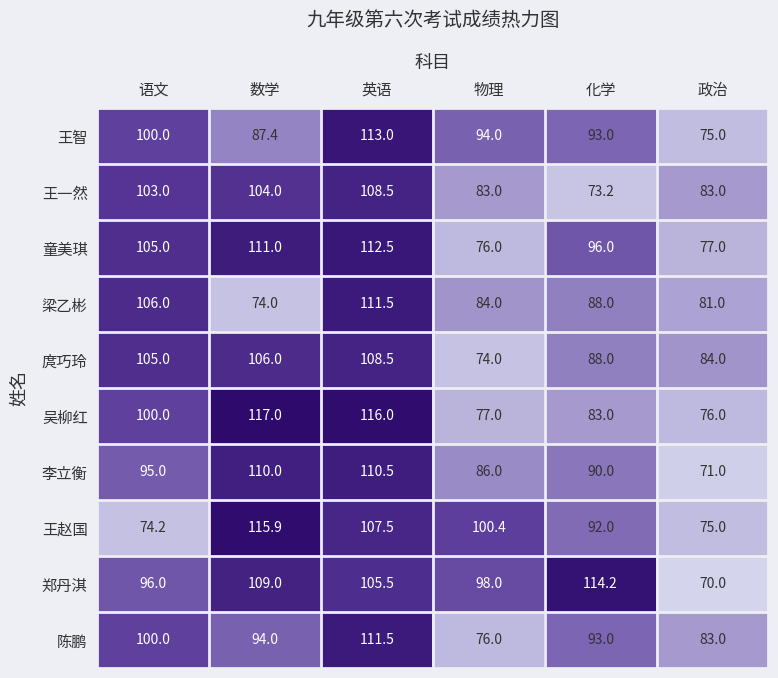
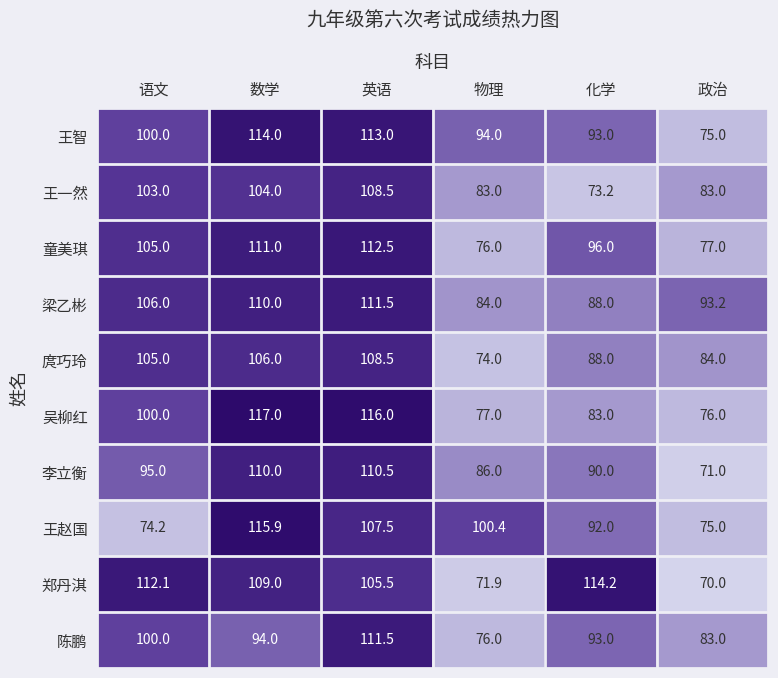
王智, 数学: 87.4 -> 114.0
梁乙彬, 数学: 74.0 -> 110.0
梁乙彬, 政治: 81.0 -> 93.2
郑丹淇, 语文: 96.0 -> 112.1
郑丹淇, 物理: 98.0 -> 71.9
